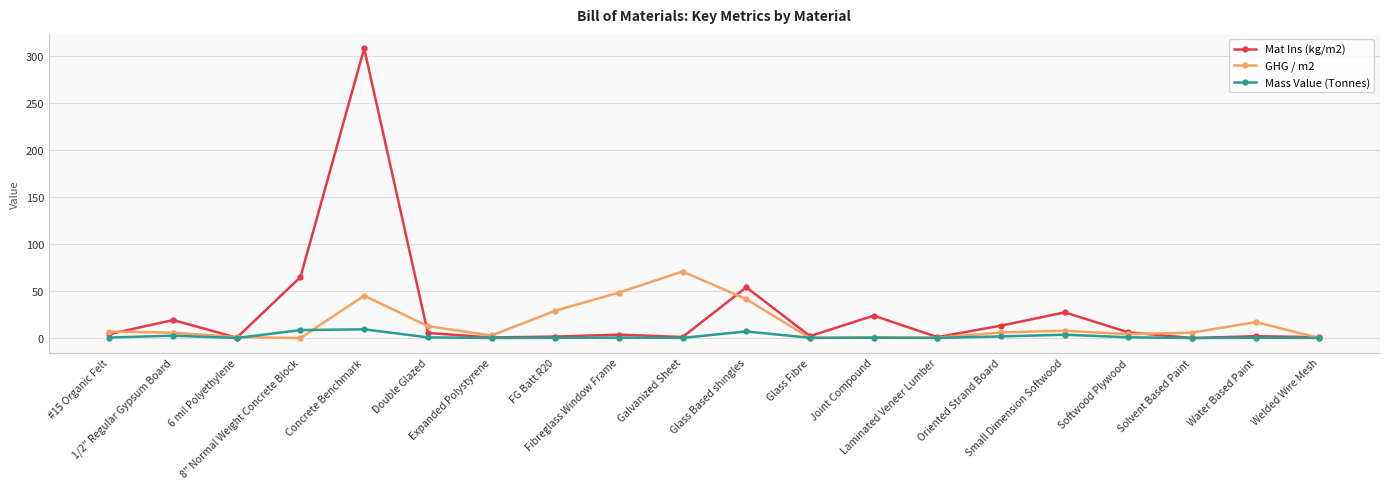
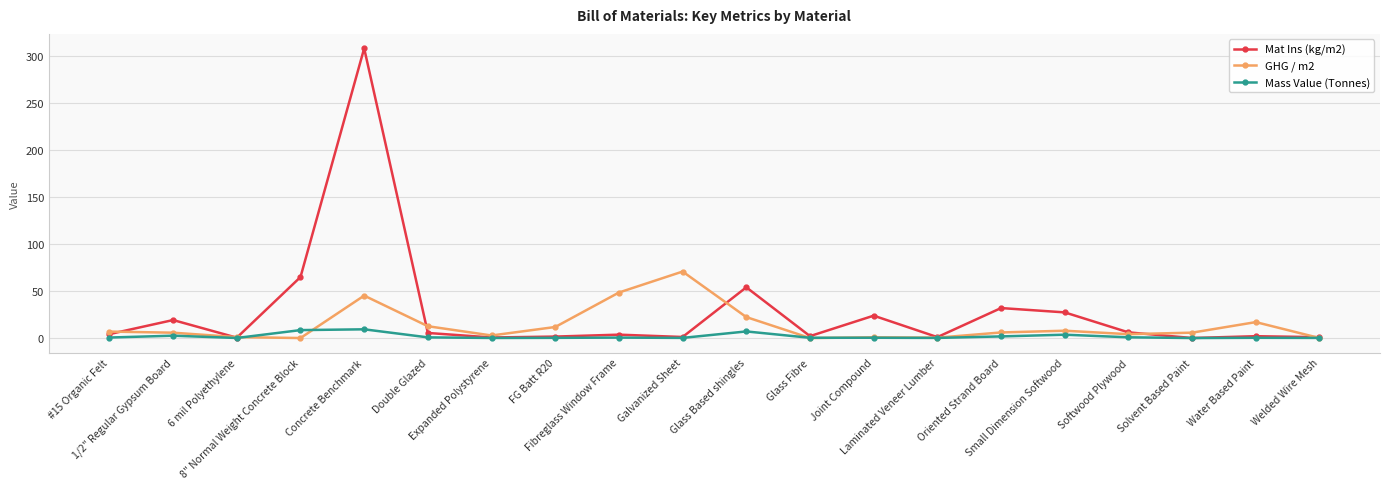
GHG / m2, FG Batt R20: 30 -> 10
GHG / m2, Glass Based shingles: 40 -> 20
Mat Ins (kg/m2), Oriented Strand Board: 10 -> 30
